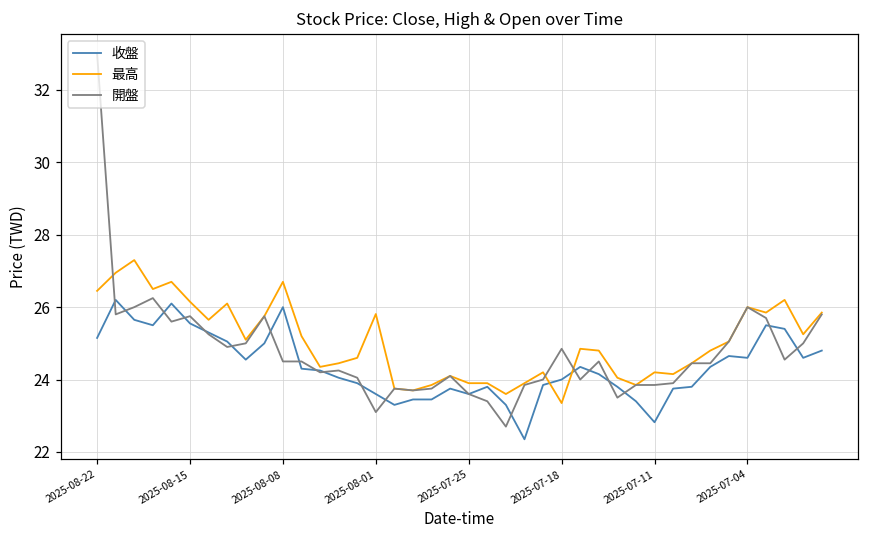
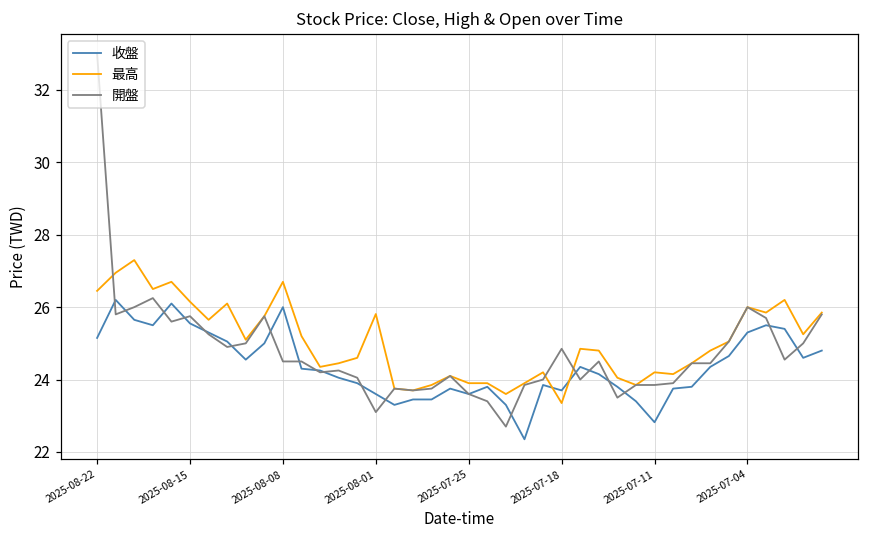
收盤, 2025-07-18: 24.0 -> 23.7
收盤, 2025-07-04: 24.6 -> 25.3
